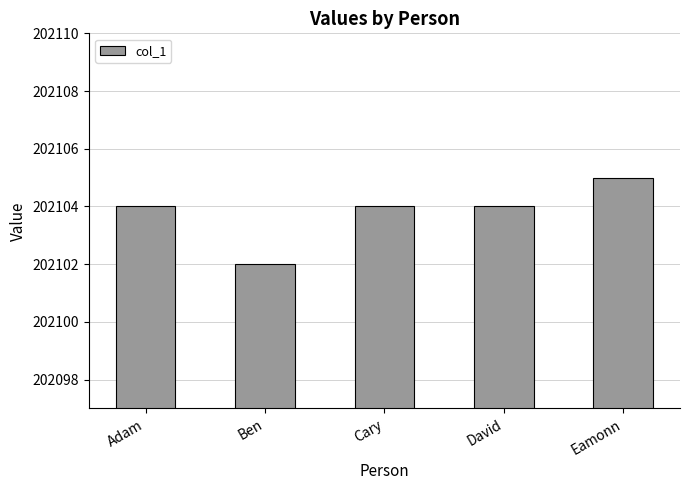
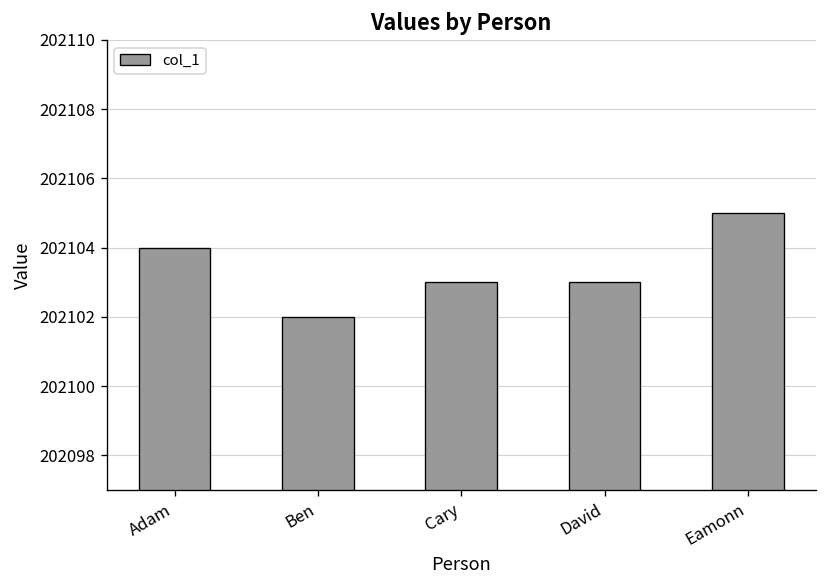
Cary: 202104 -> 202103
David: 202104 -> 202103
